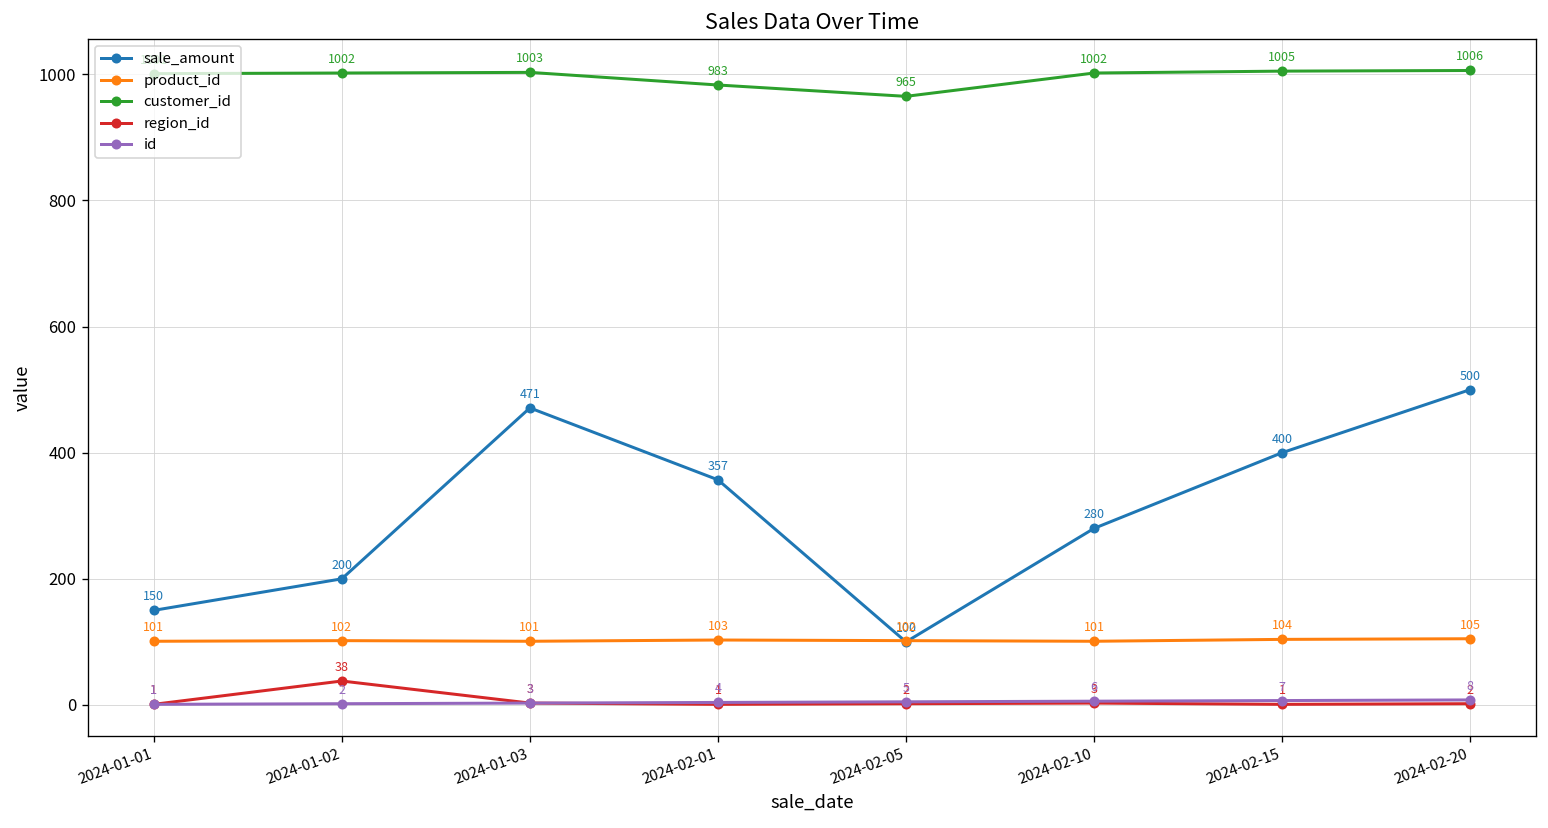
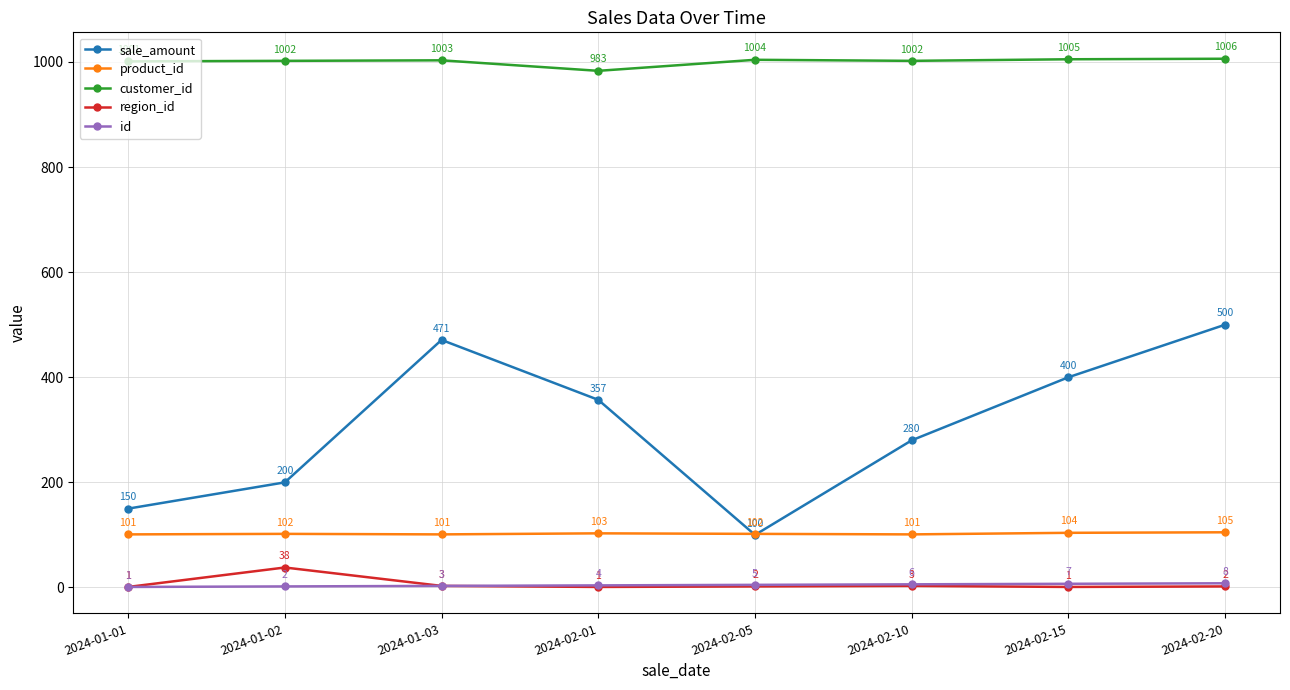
customer_id, 2024-02-05: 965 -> 1004
